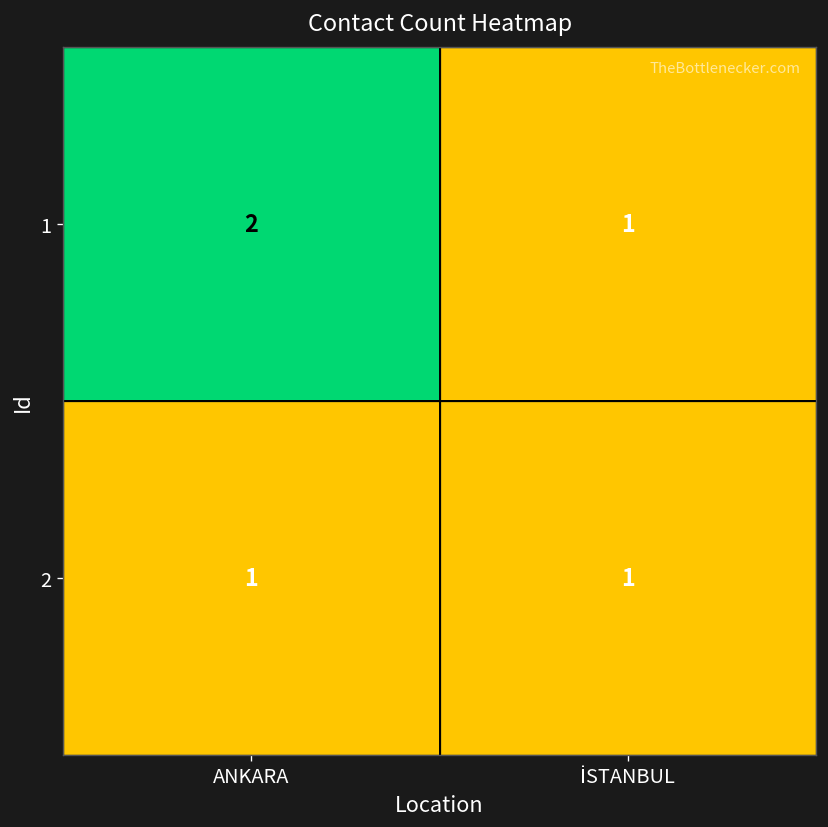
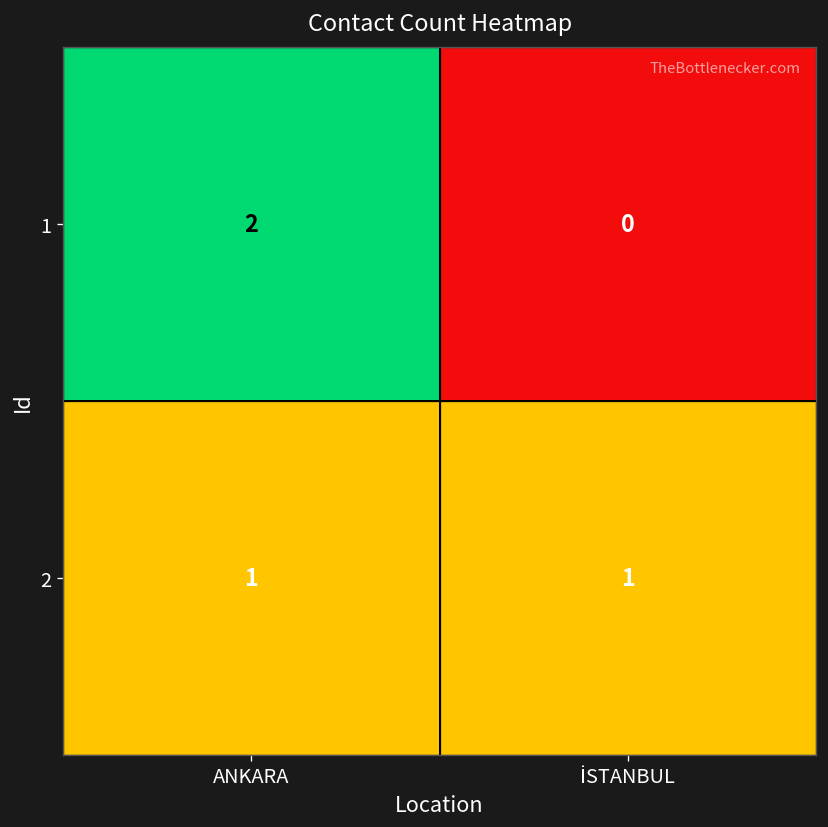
1, İSTANBUL: 1 -> 0
